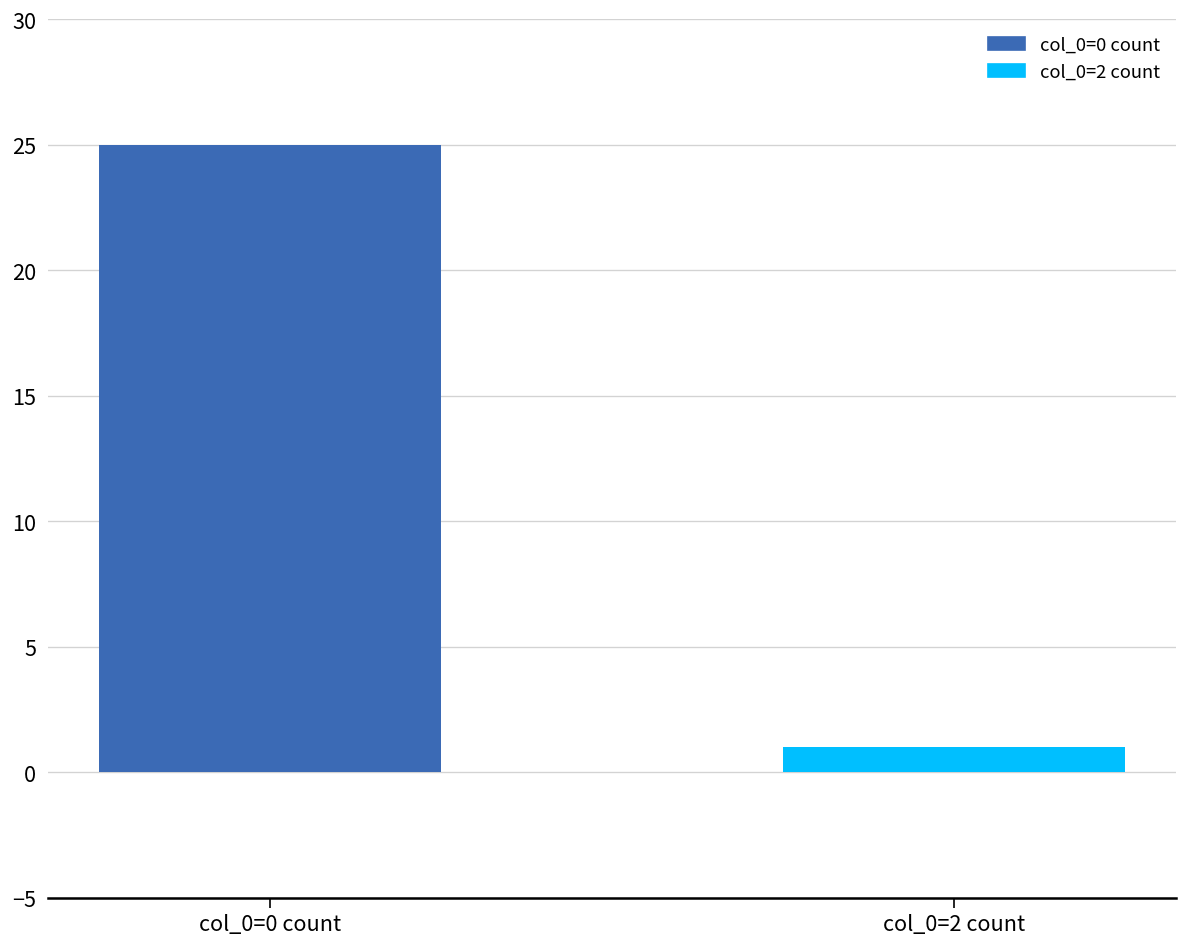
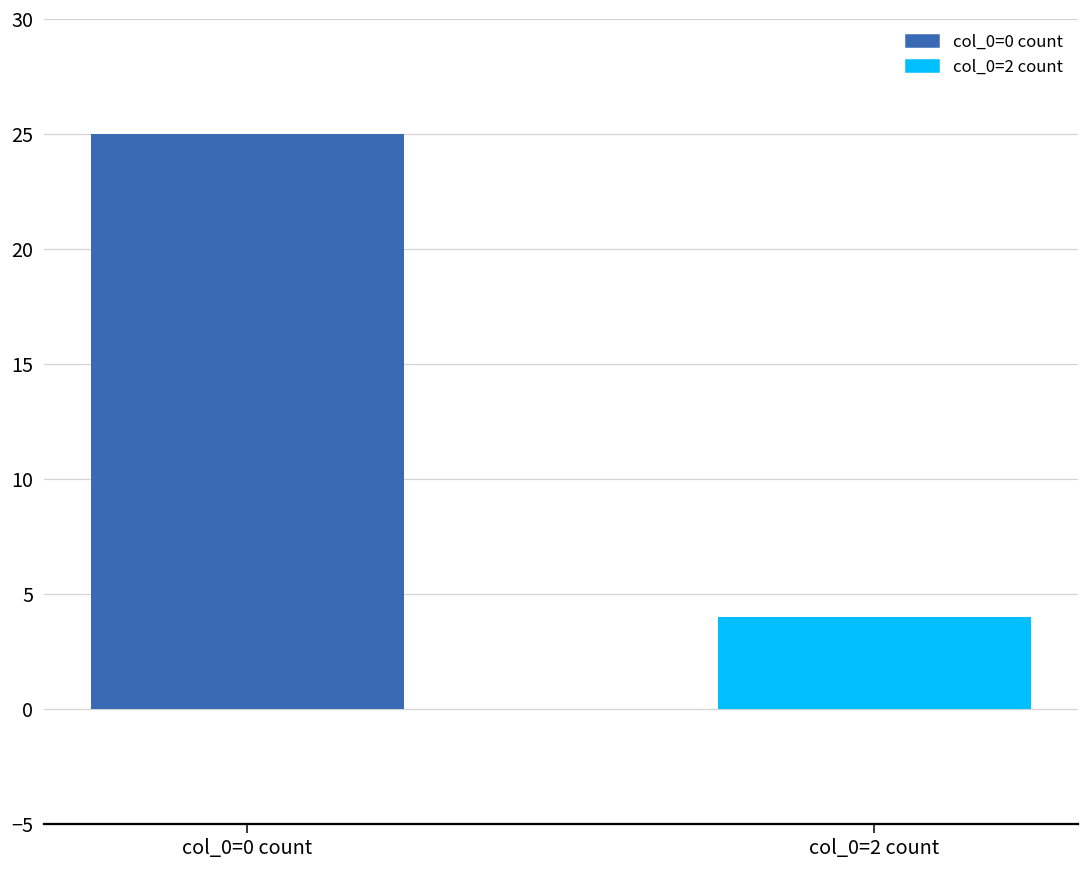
col_0=2 count: 1 -> 4
